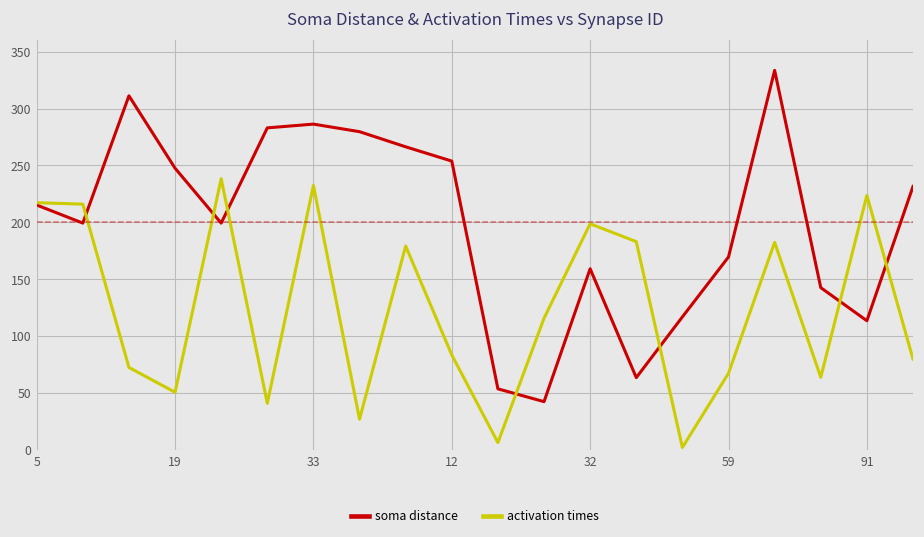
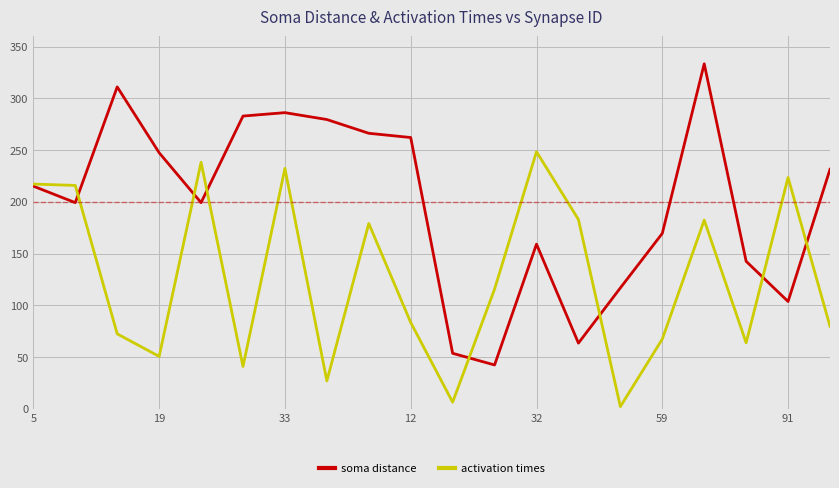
soma distance, 12: 254 -> 262
activation times, 32: 199 -> 248
soma distance, 91: 113 -> 104
